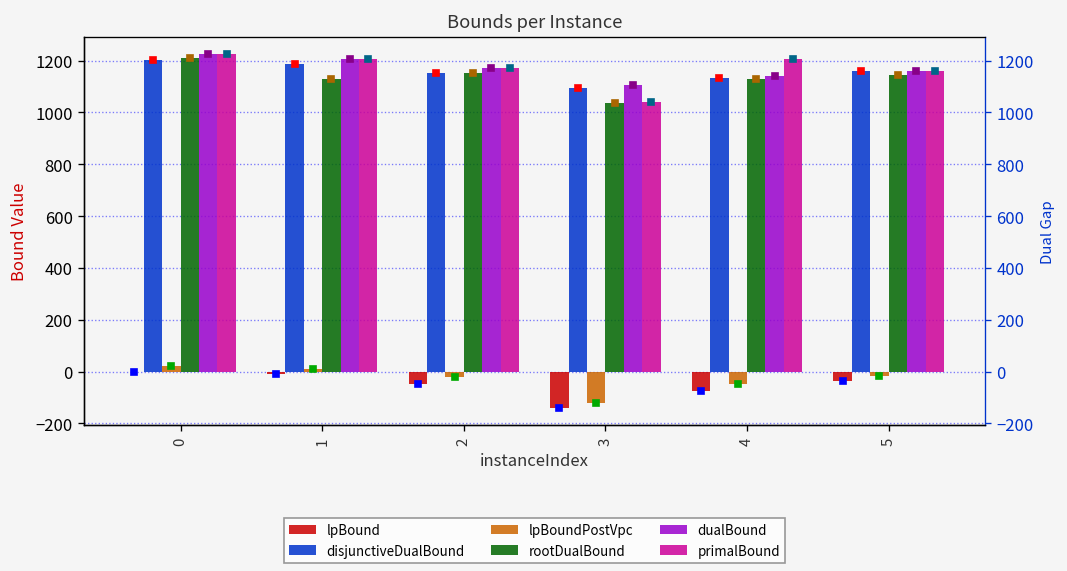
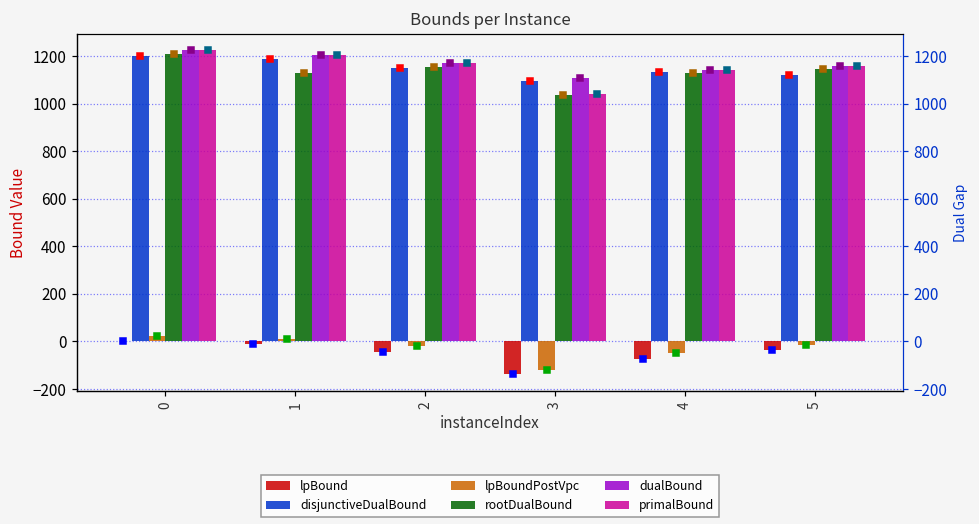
primalBound, 4: 1210 -> 1140
disjunctiveDualBound, 5: 1160 -> 1120
